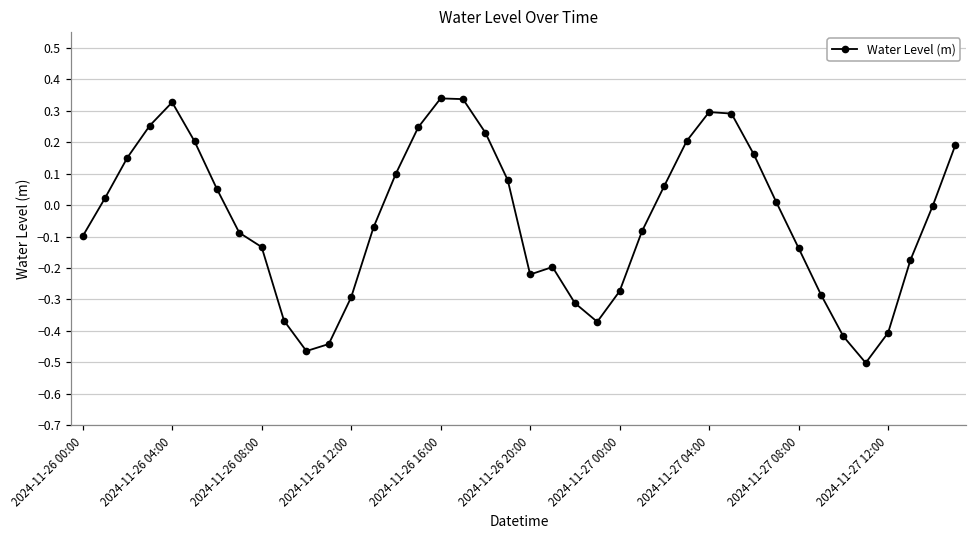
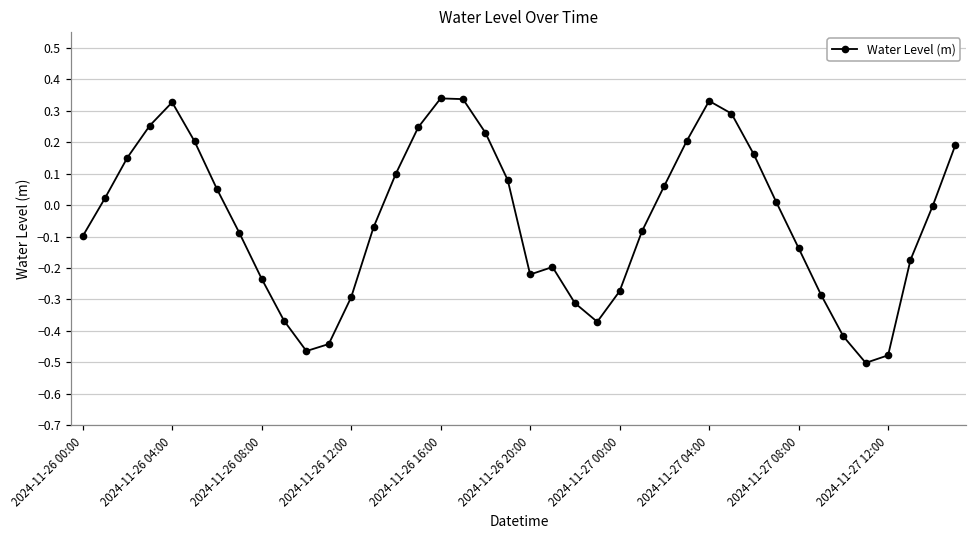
2024-11-26 08:00: -0.13 -> -0.23
2024-11-27 04:00: 0.30 -> 0.33
2024-11-27 12:00: -0.41 -> -0.48
